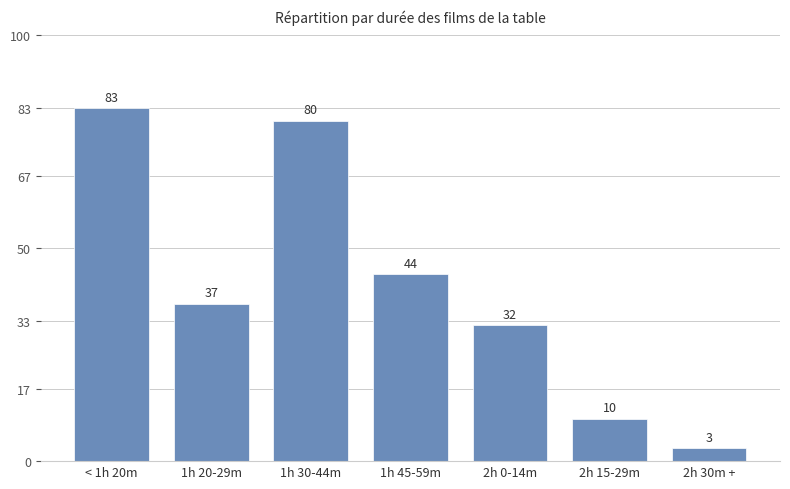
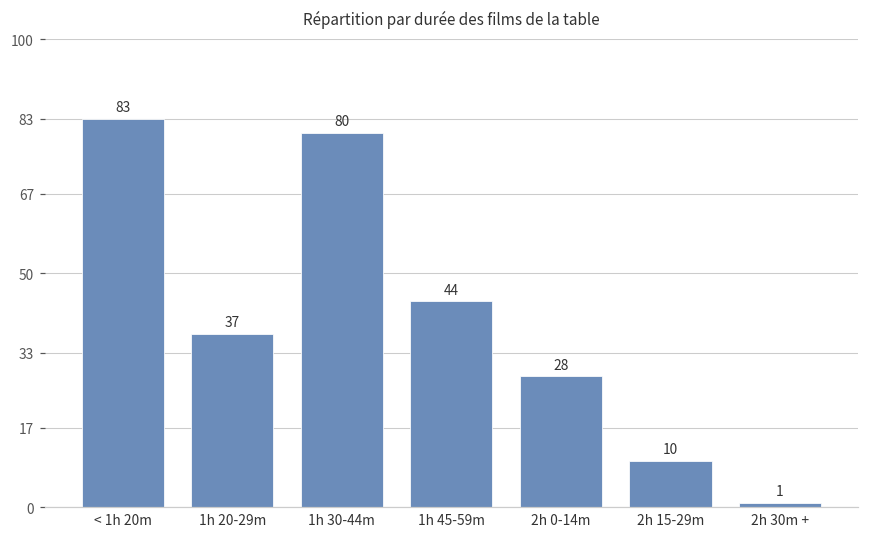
2h 0-14m: 32 -> 28
2h 30m +: 3 -> 1
